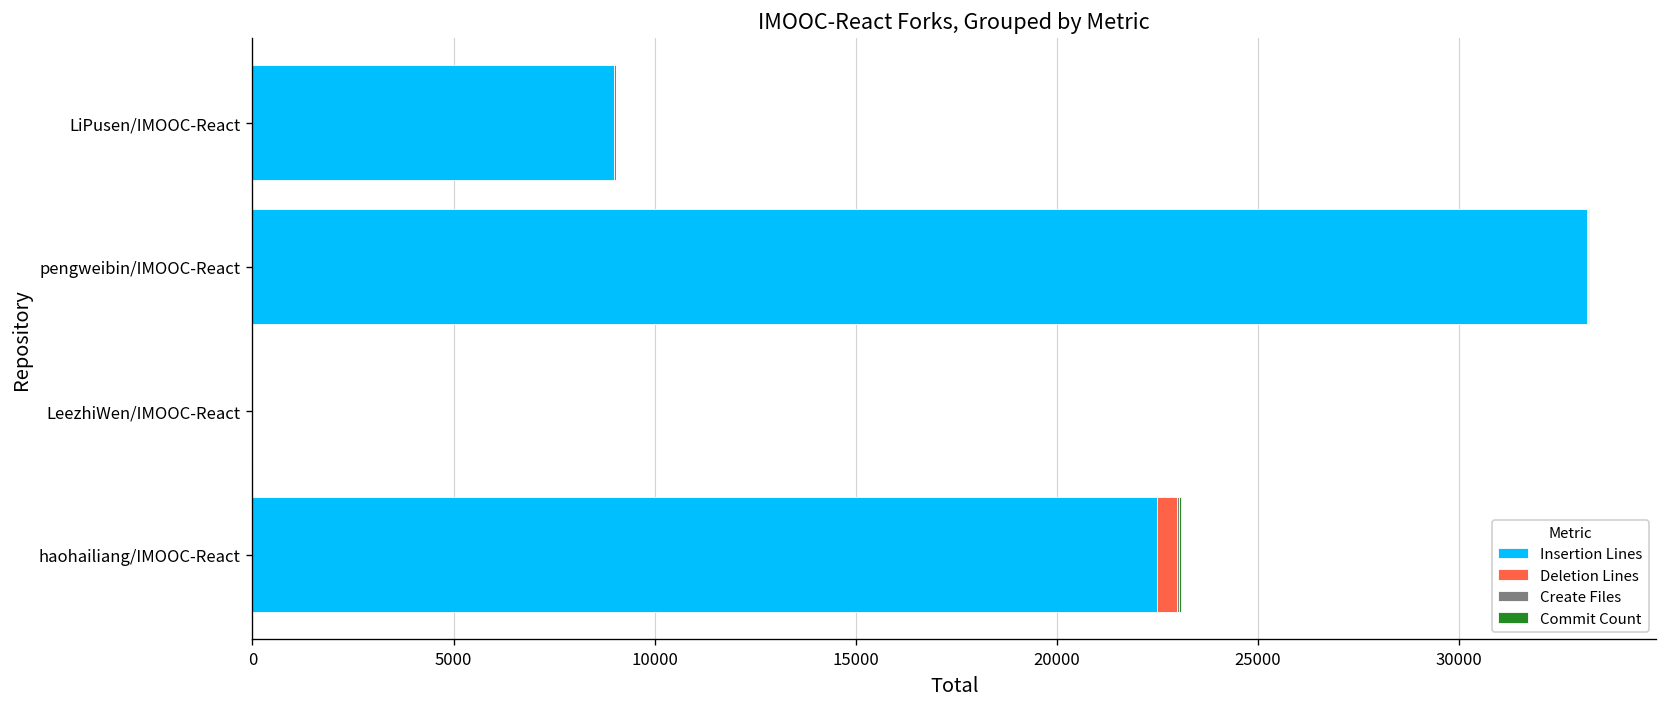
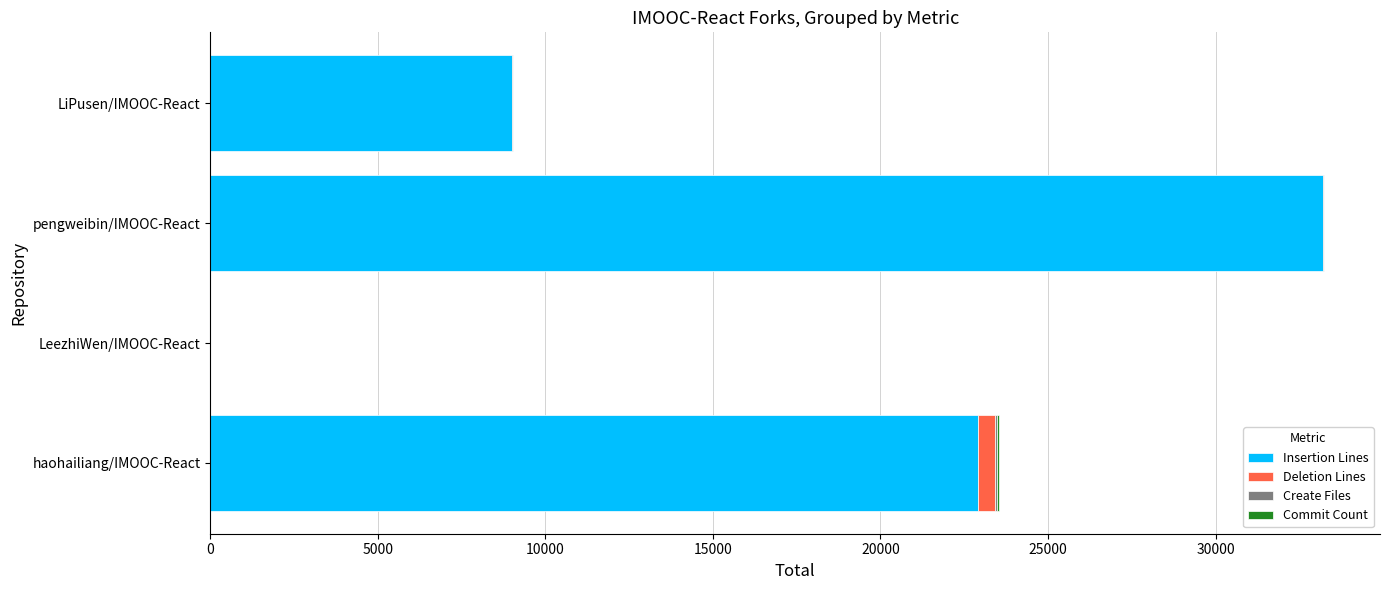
Insertion Lines, haohailiang/IMOOC-React: 22500 -> 22900
